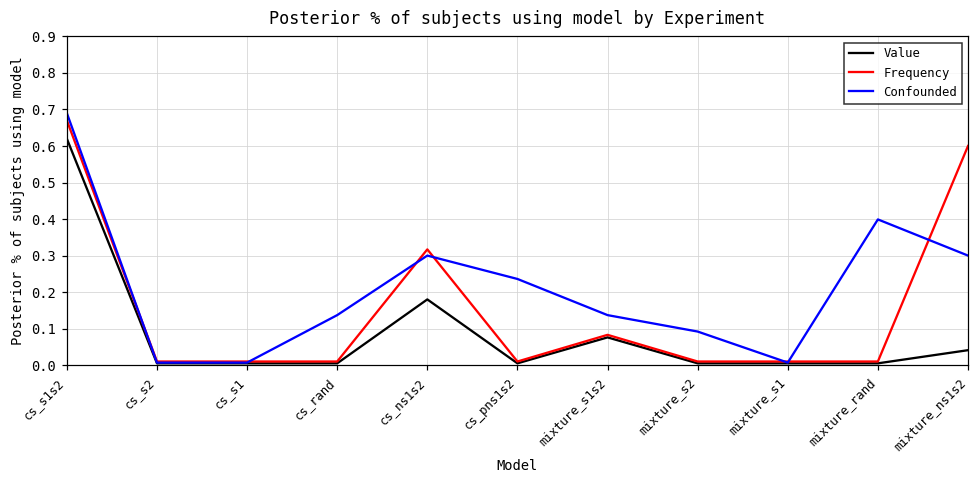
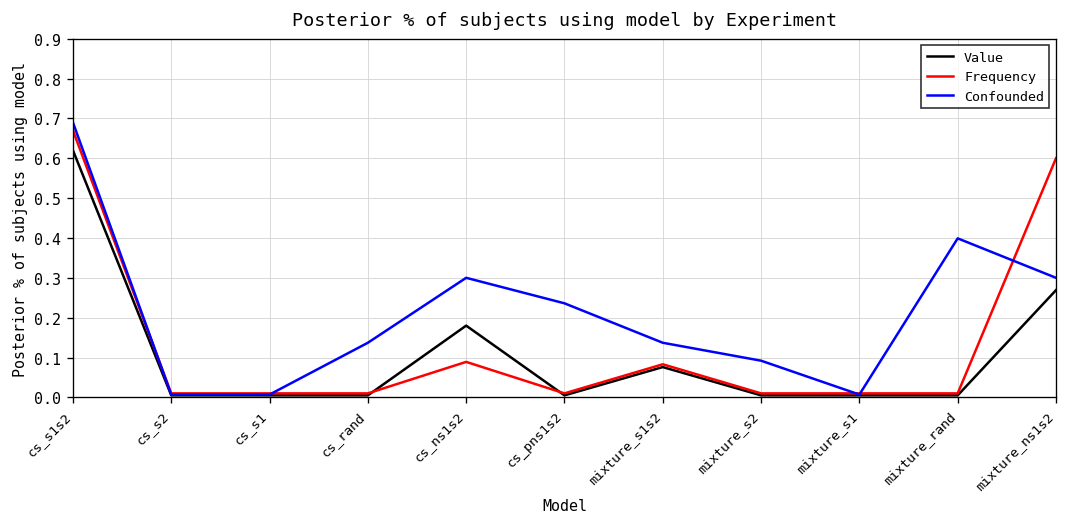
Frequency, cs_ns1s2: 0.32 -> 0.09
Value, mixture_ns1s2: 0.04 -> 0.27
